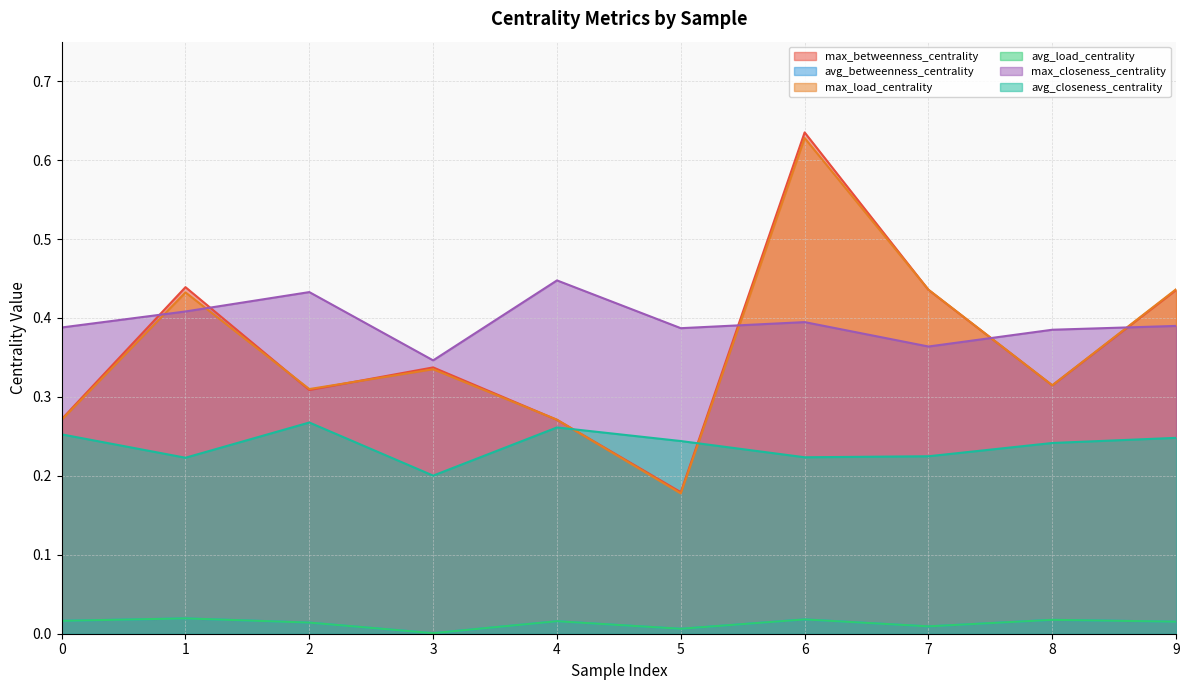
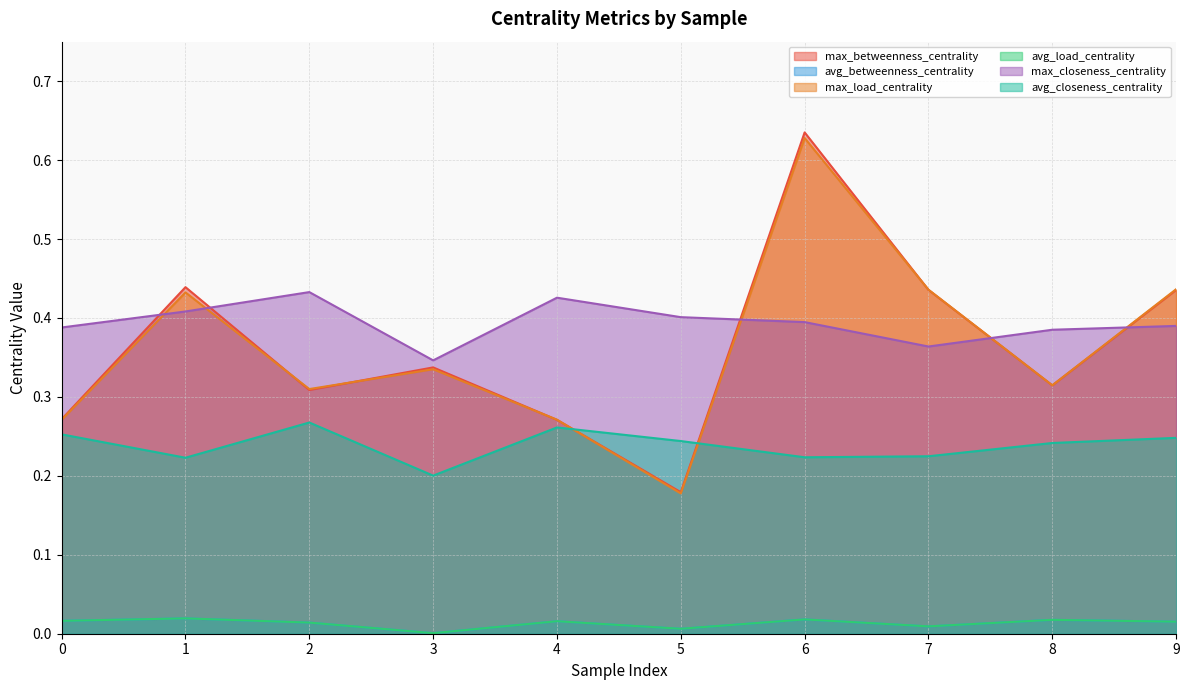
max_closeness_centrality, 4: 0.45 -> 0.43
max_closeness_centrality, 5: 0.39 -> 0.40
